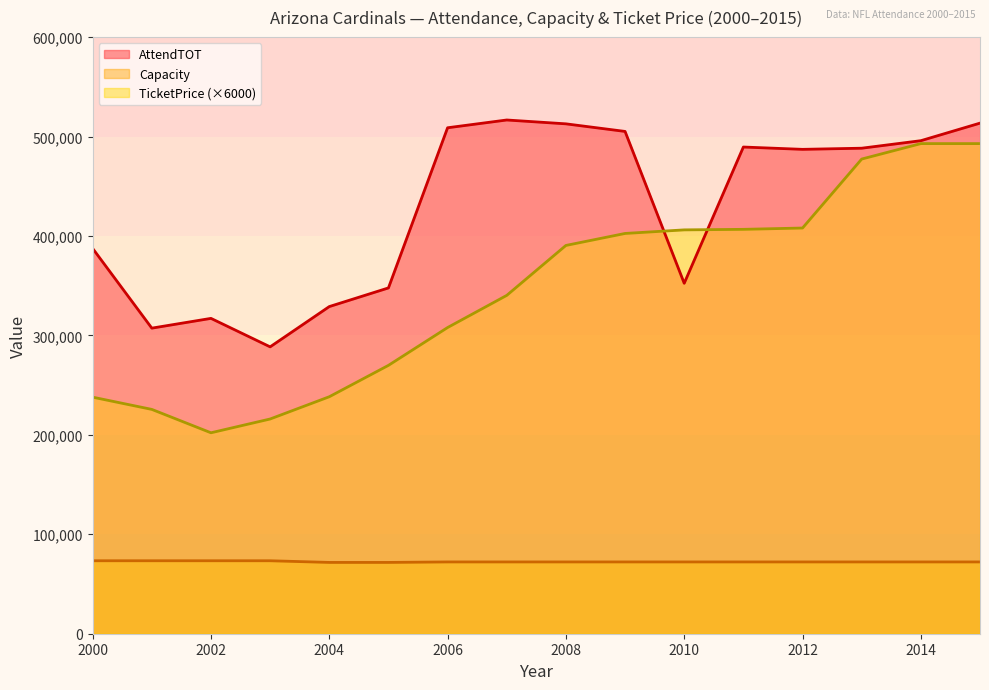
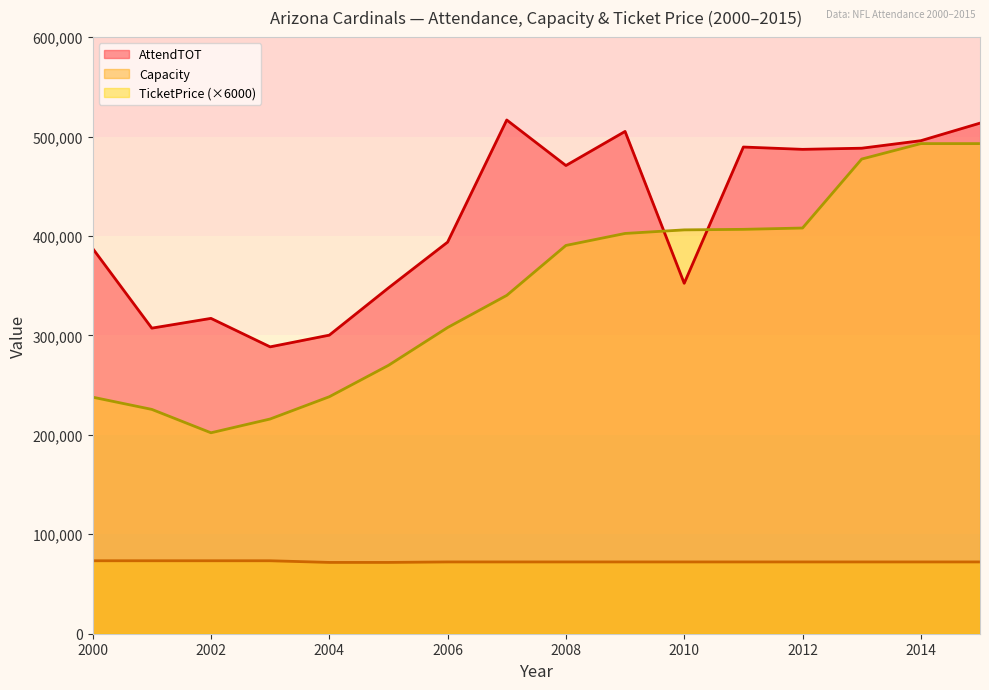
AttendTOT, 2004: 330,000 -> 300,000
AttendTOT, 2006: 510,000 -> 390,000
AttendTOT, 2008: 510,000 -> 470,000
